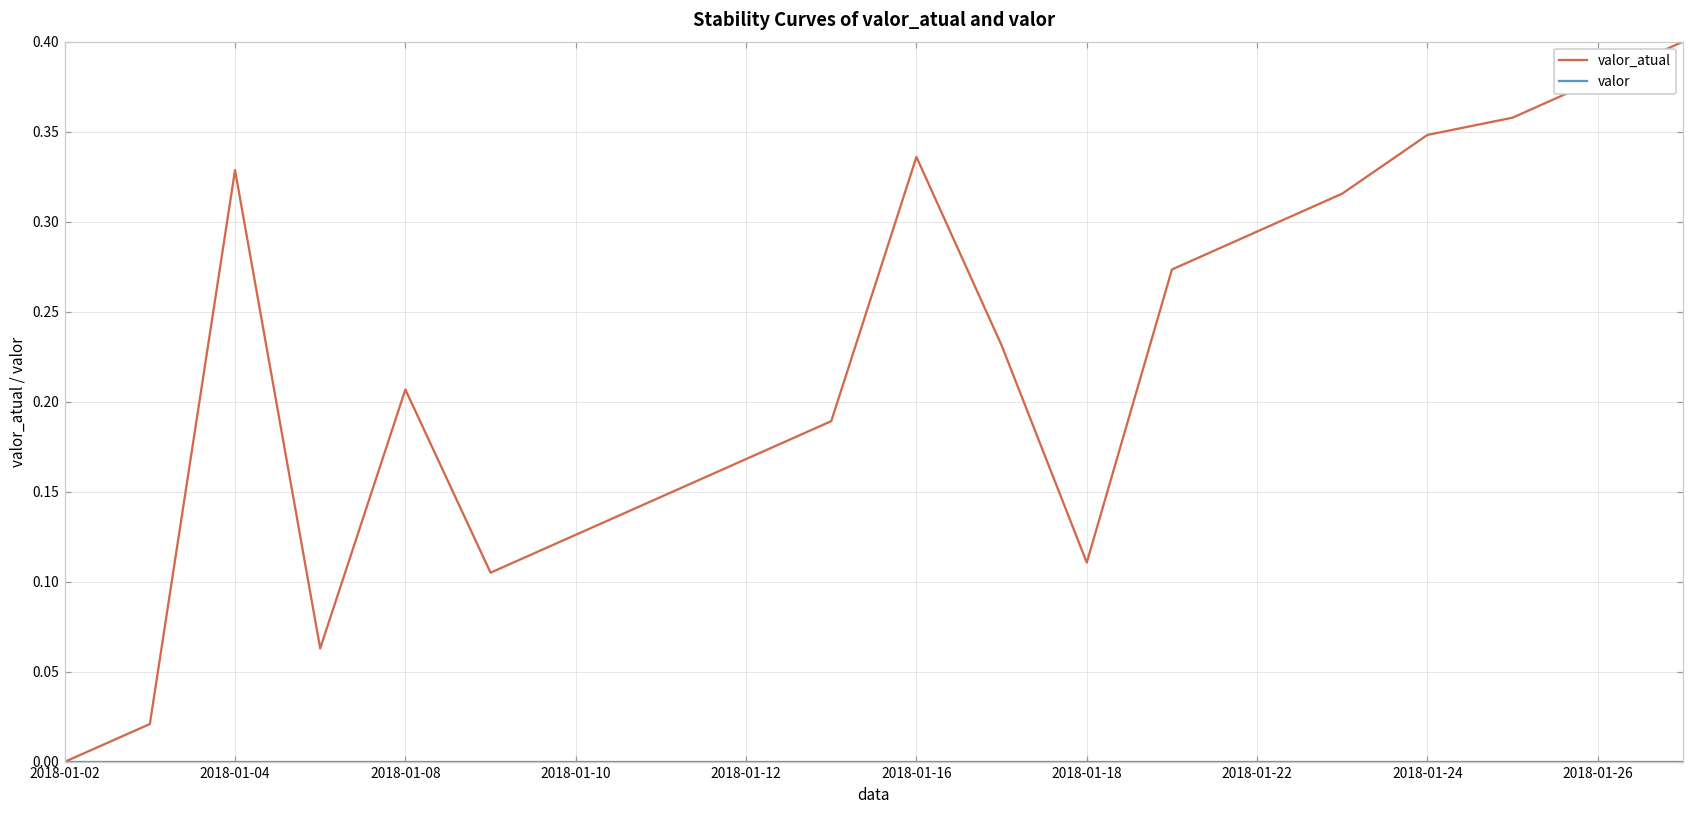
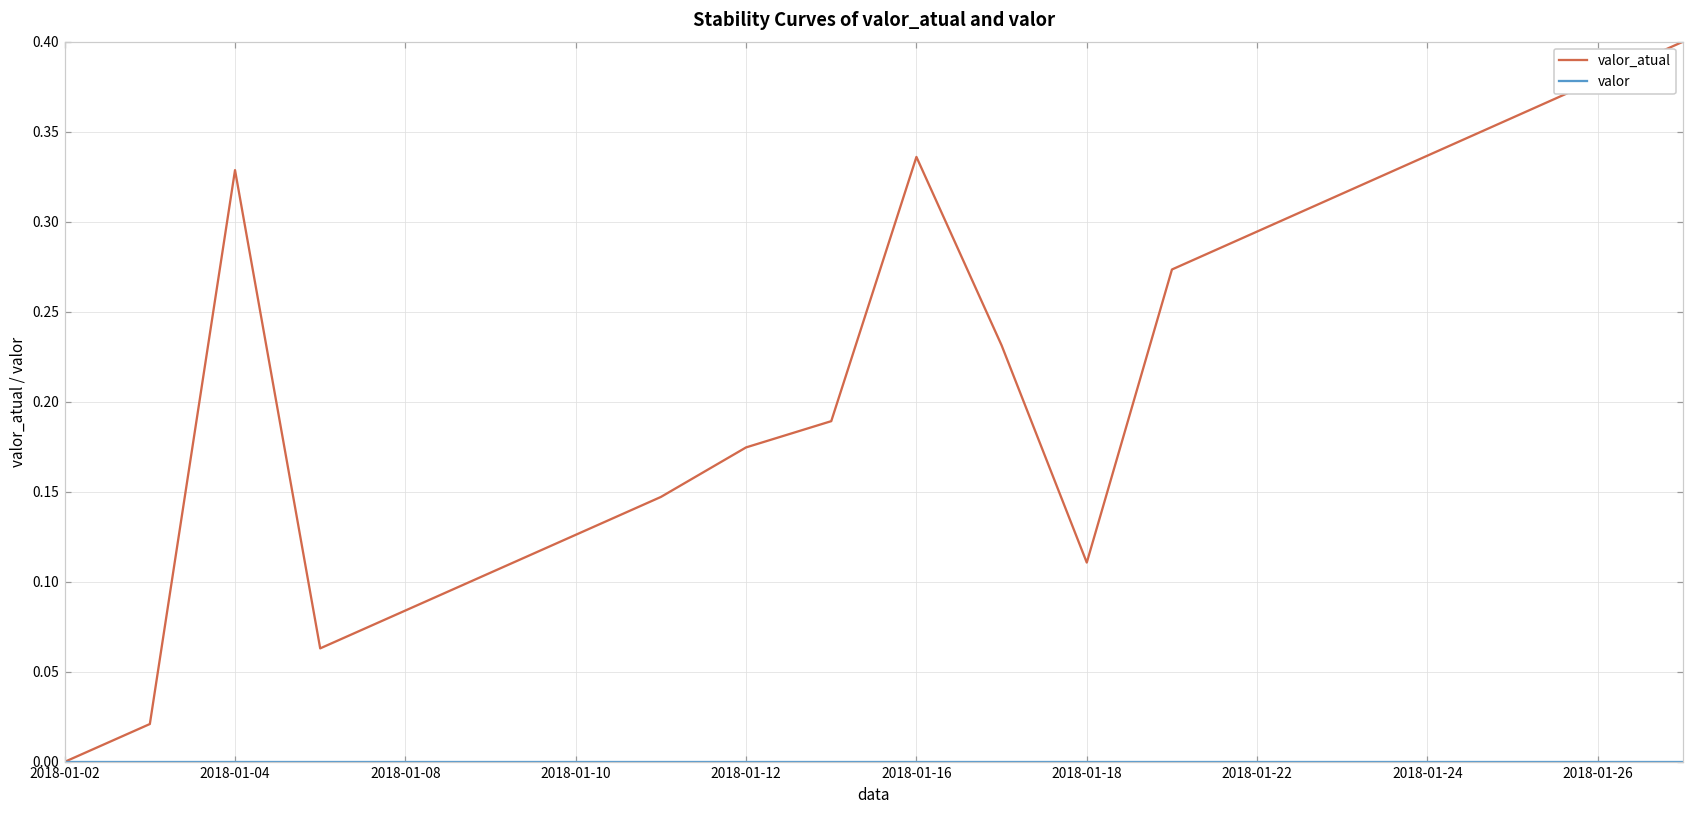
valor_atual, 2018-01-08: 0.207 -> 0.084
valor_atual, 2018-01-12: 0.168 -> 0.175
valor_atual, 2018-01-24: 0.348 -> 0.337
